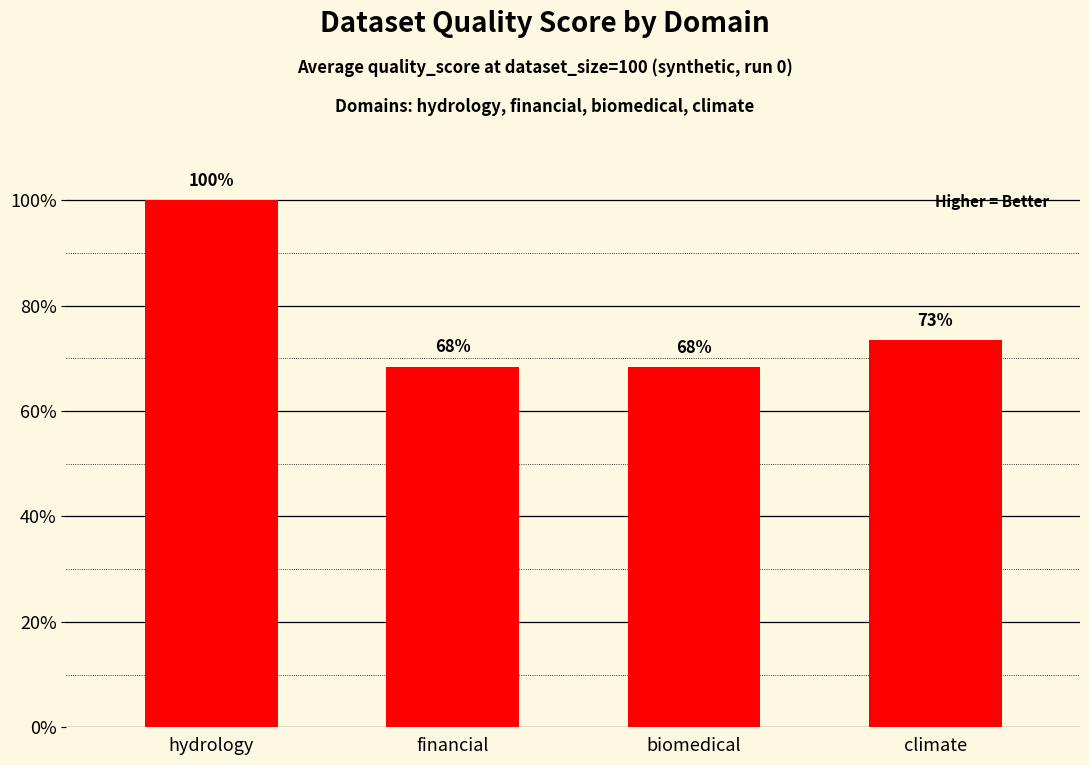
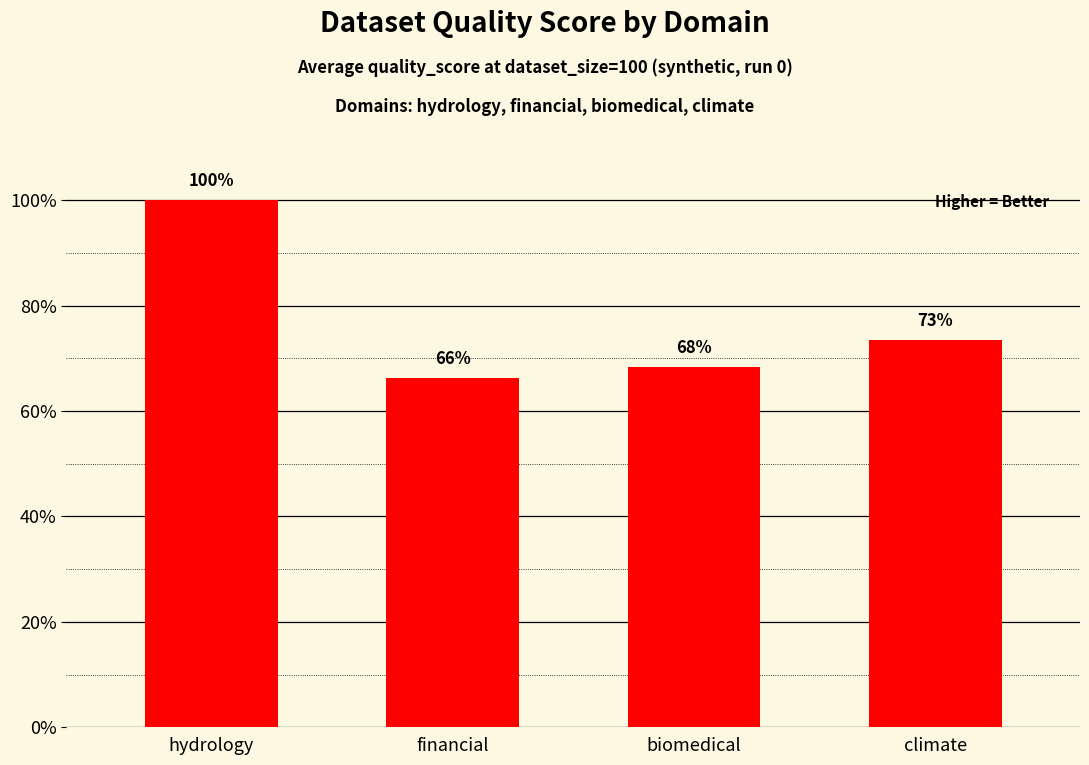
financial: 68% -> 66%
